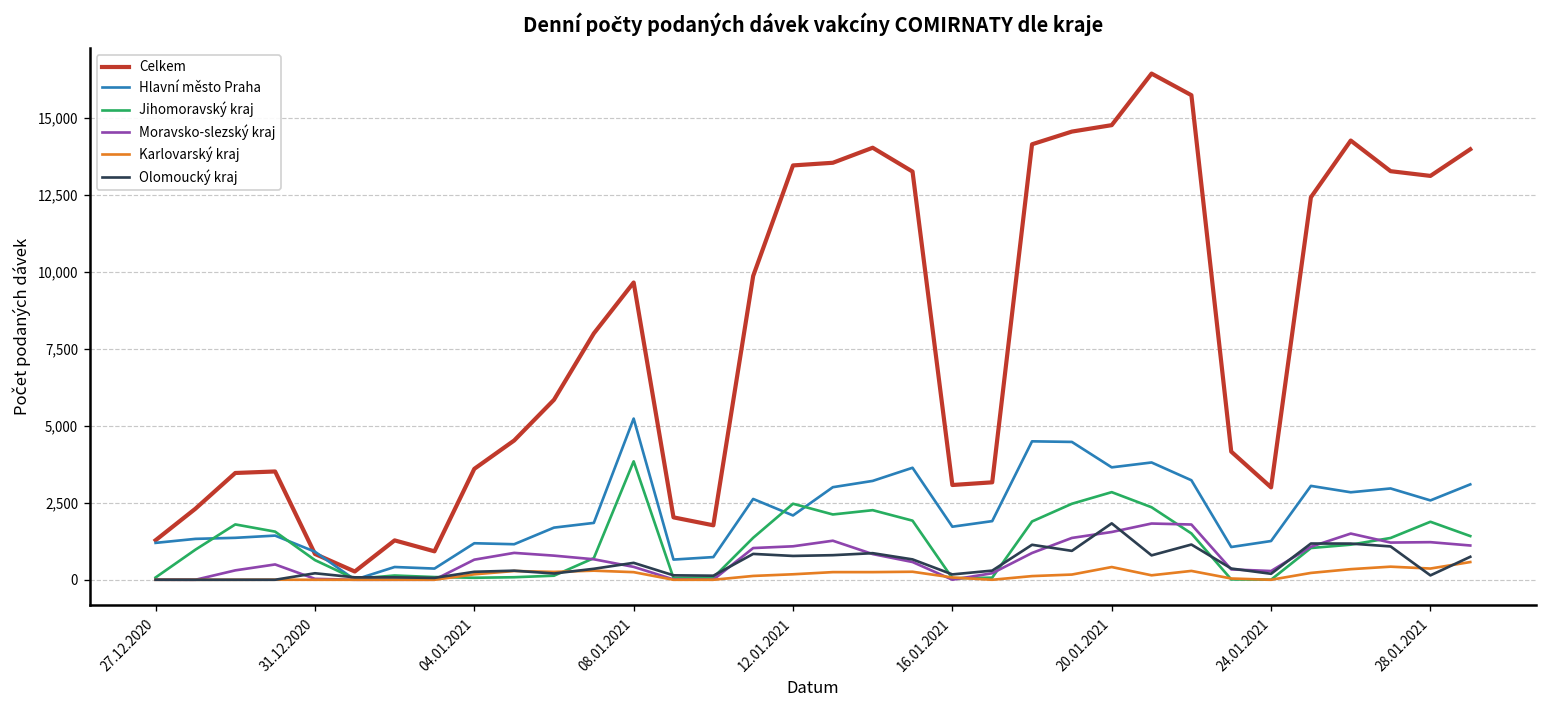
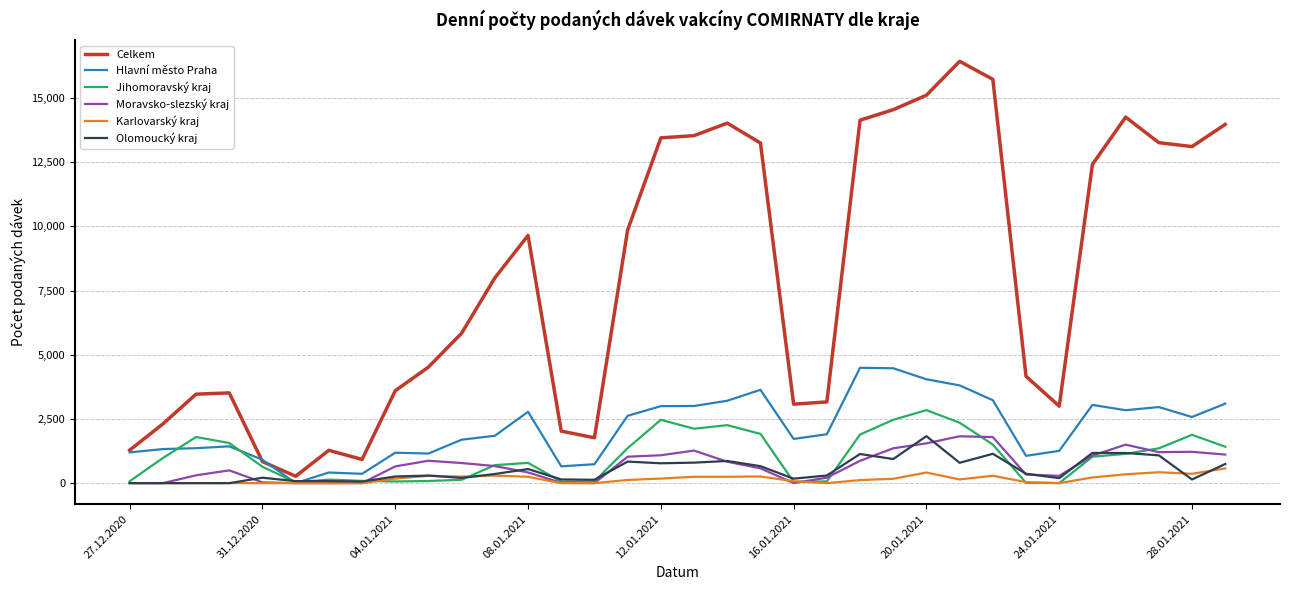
Hlavní město Praha, 08.01.2021: 5,200 -> 2,800
Jihomoravský kraj, 08.01.2021: 3,800 -> 800
Hlavní město Praha, 12.01.2021: 2,100 -> 3,000
Celkem, 20.01.2021: 14,800 -> 15,100
Hlavní město Praha, 20.01.2021: 3,600 -> 4,000
